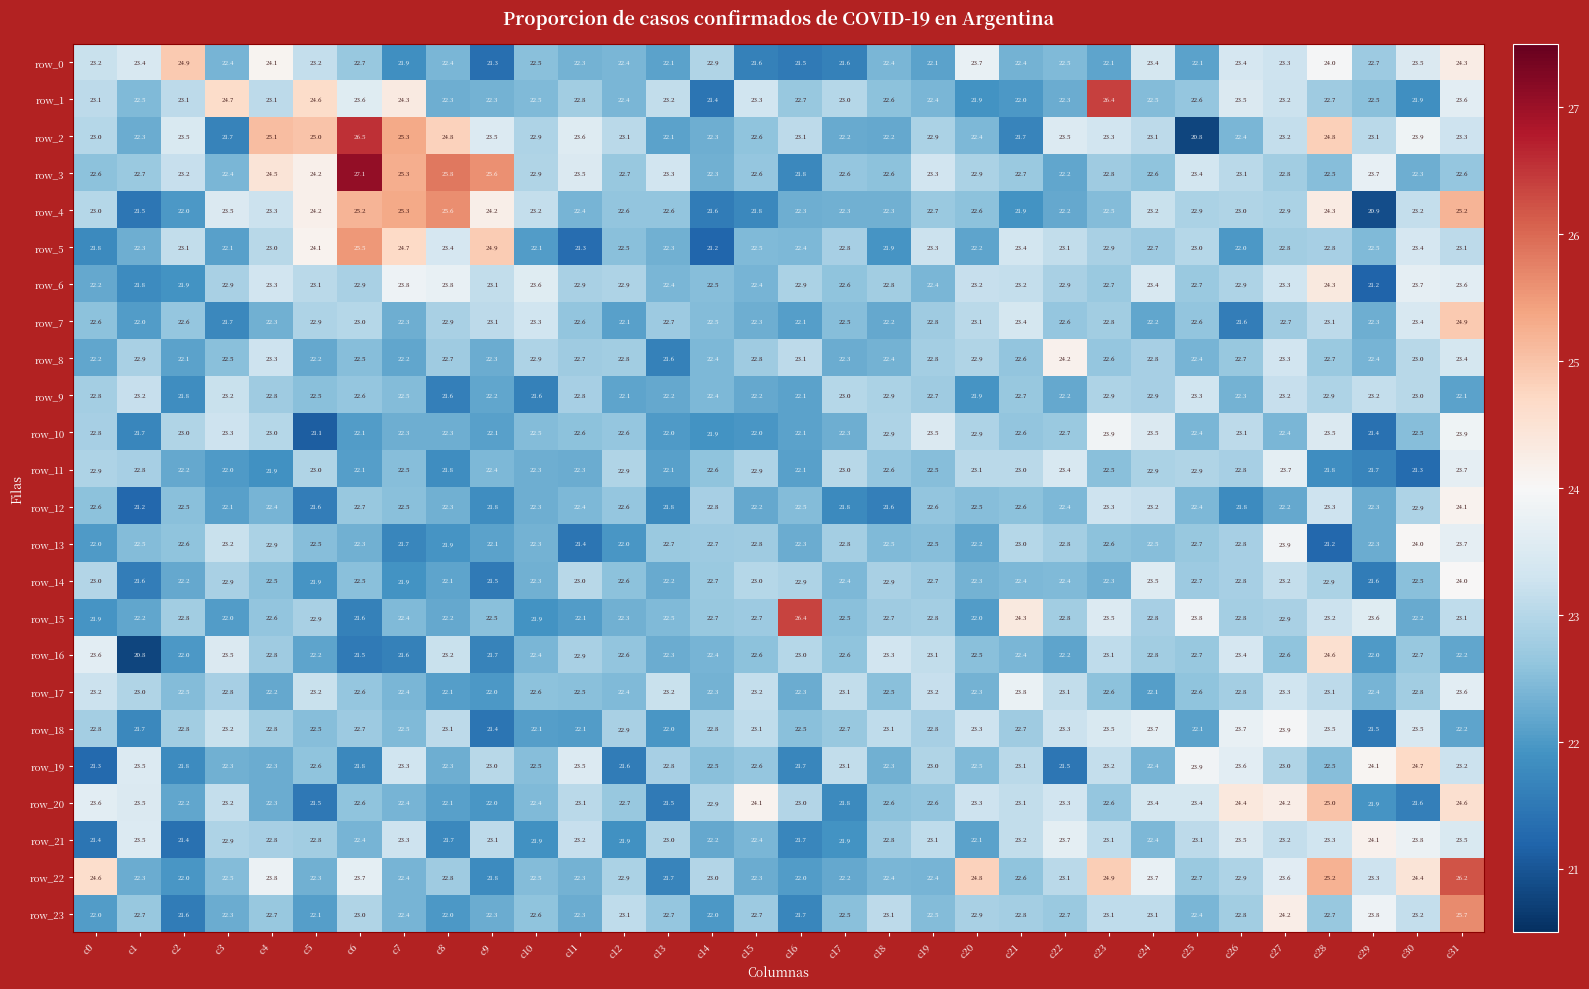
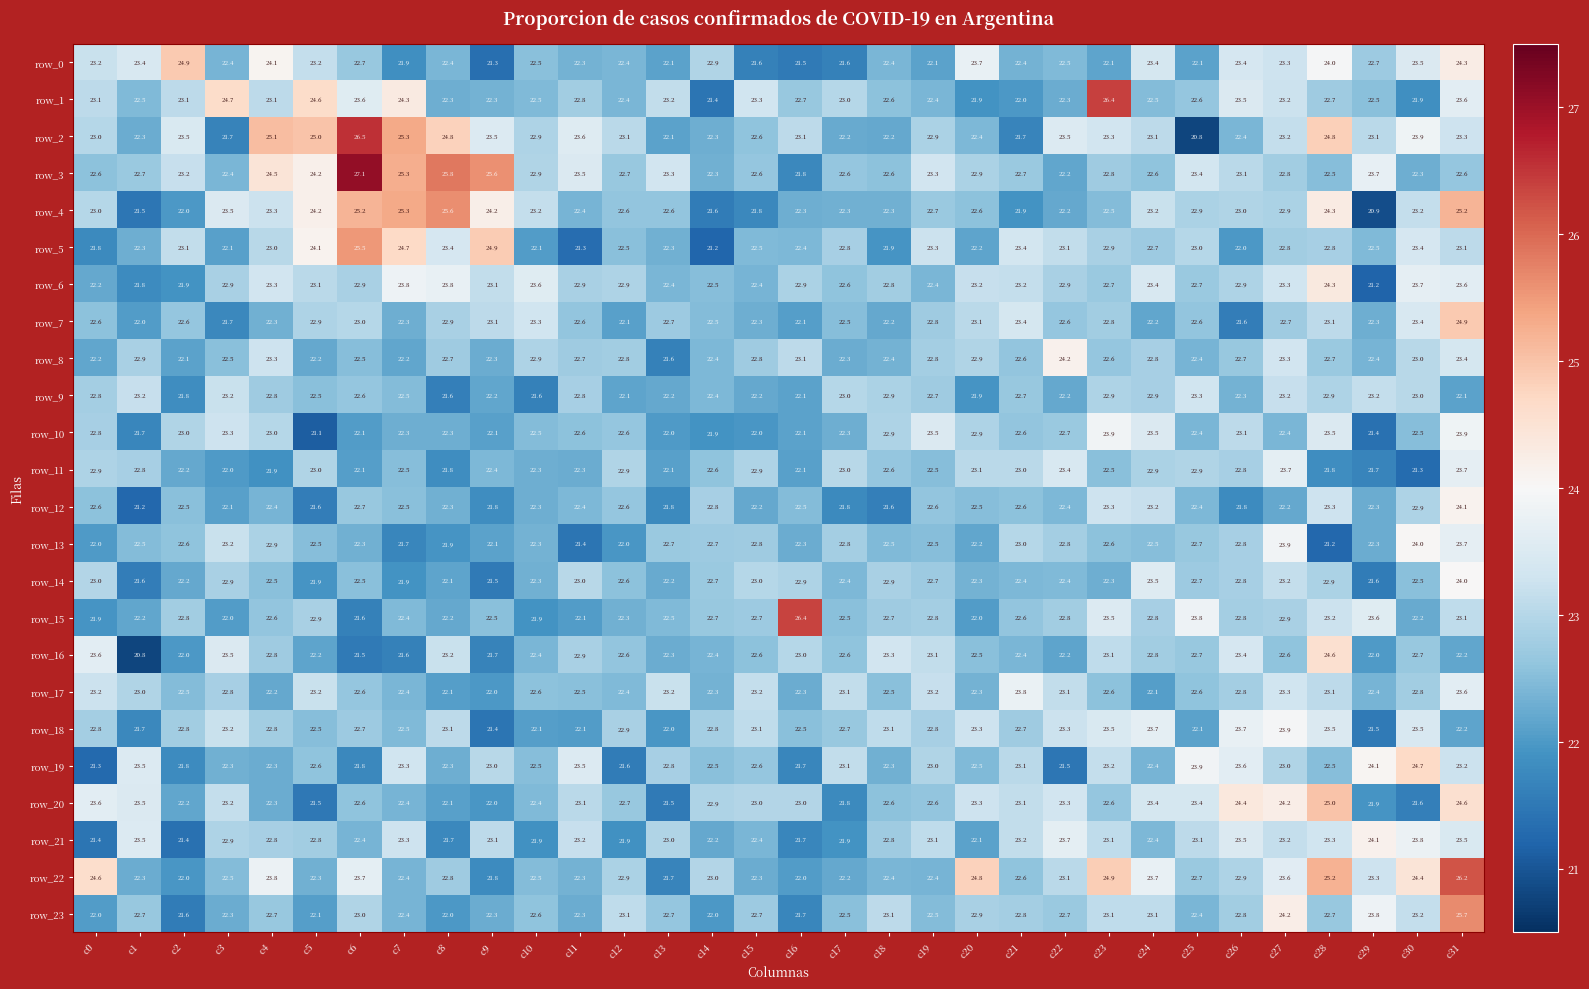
row_15, c21: 24.3 -> 22.6
row_20, c15: 24.1 -> 23.0
